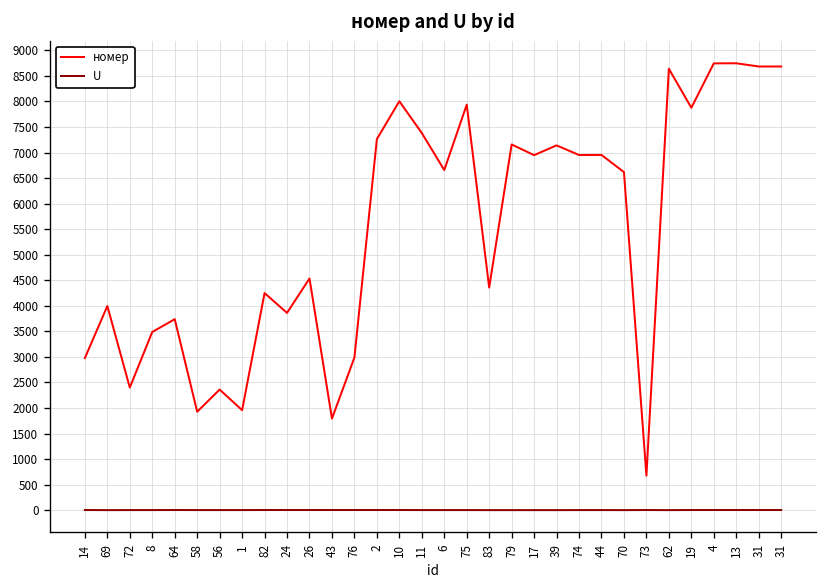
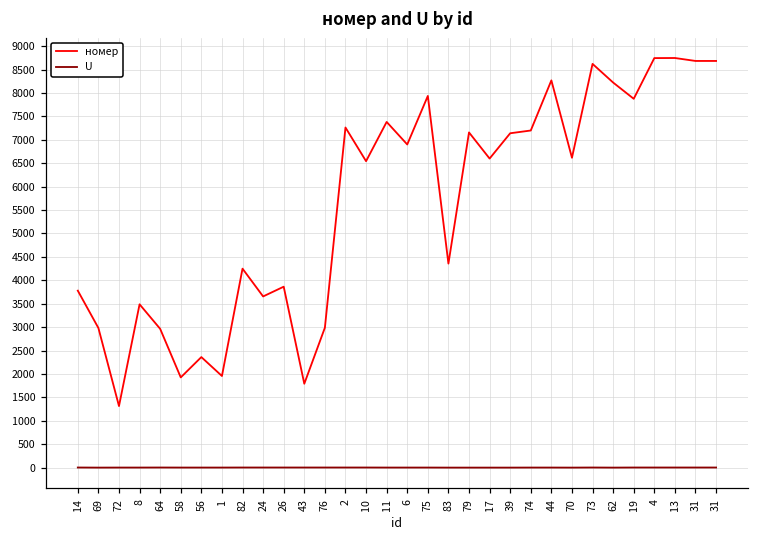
номер, 14: 3000 -> 3800
номер, 69: 4000 -> 3000
номер, 72: 2400 -> 1300
номер, 64: 3700 -> 3000
номер, 24: 3900 -> 3700
номер, 26: 4500 -> 3900
номер, 10: 8000 -> 6500
номер, 6: 6700 -> 6900
номер, 17: 6900 -> 6600
номер, 74: 7000 -> 7200
номер, 44: 7000 -> 8300
номер, 73: 700 -> 8600
номер, 62: 8600 -> 8200
